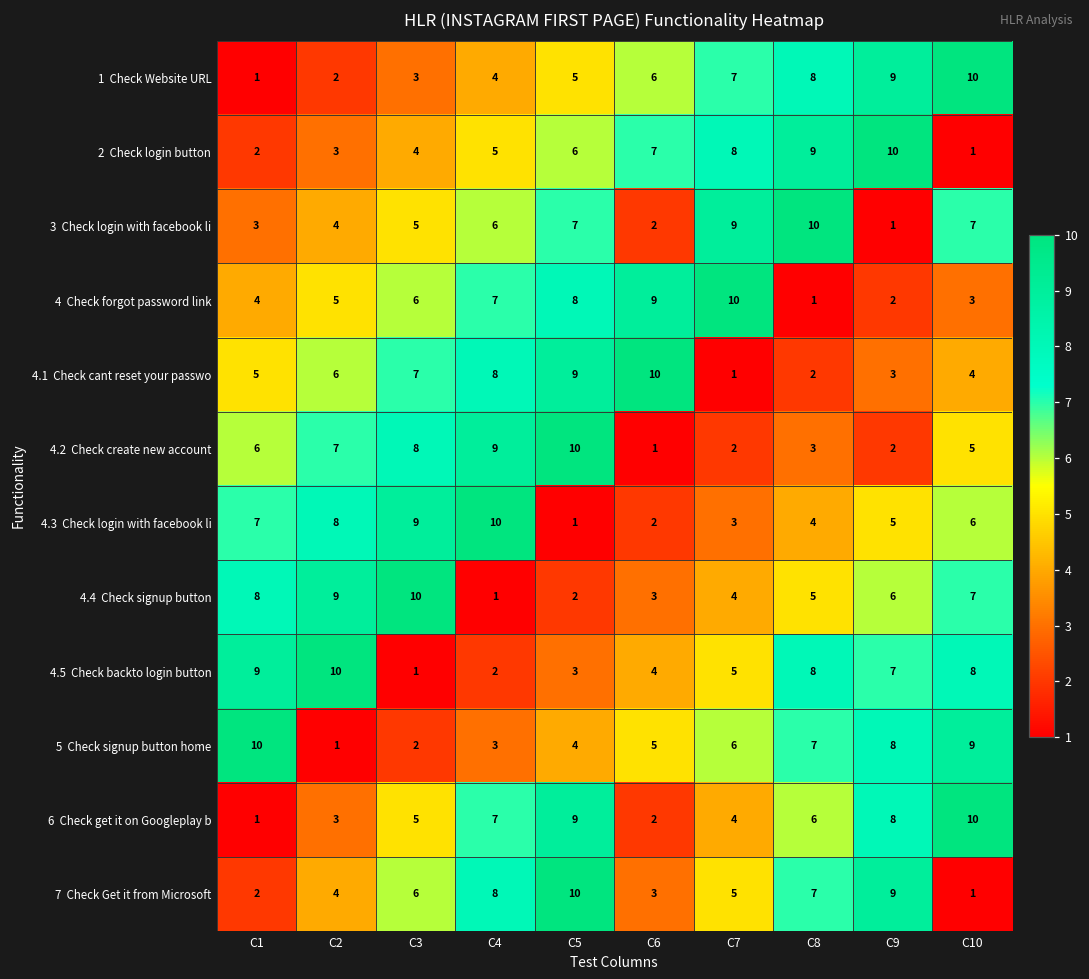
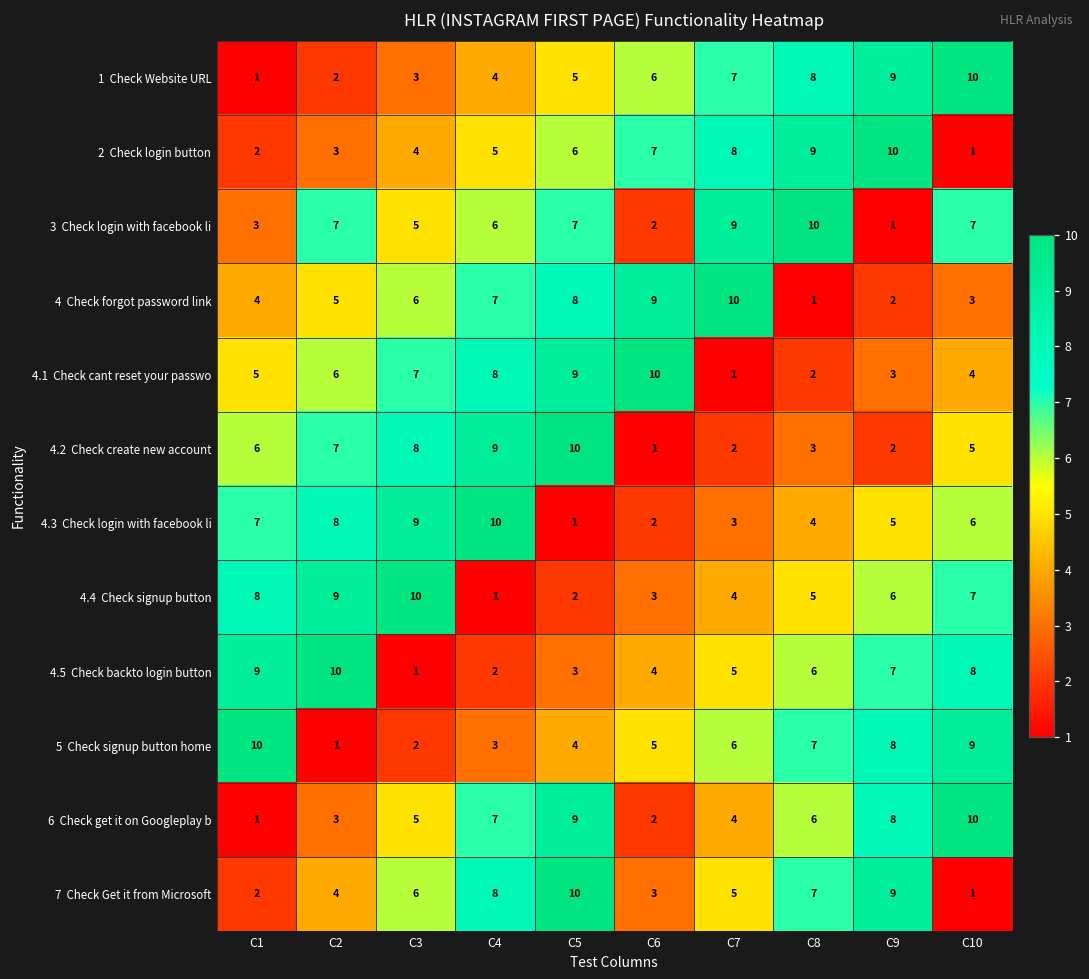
3 Check login with facebook li, C2: 4 -> 7
4.5 Check backto login button, C8: 8 -> 6
